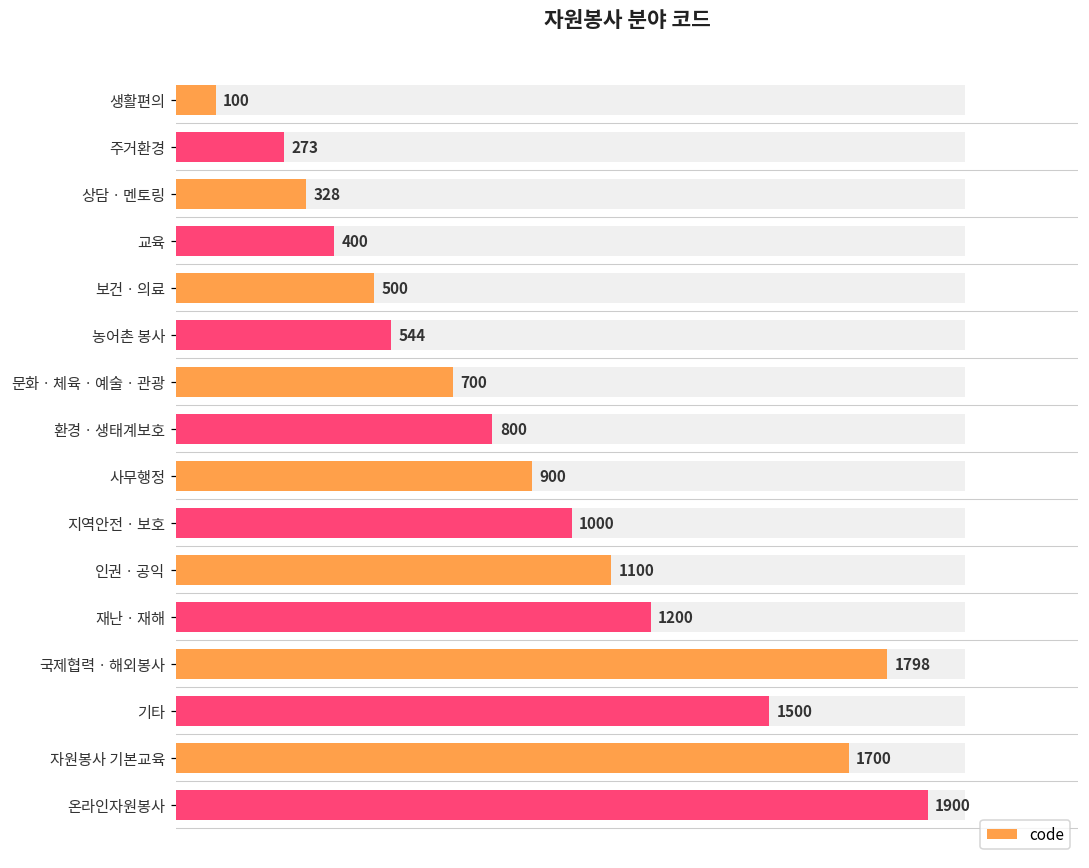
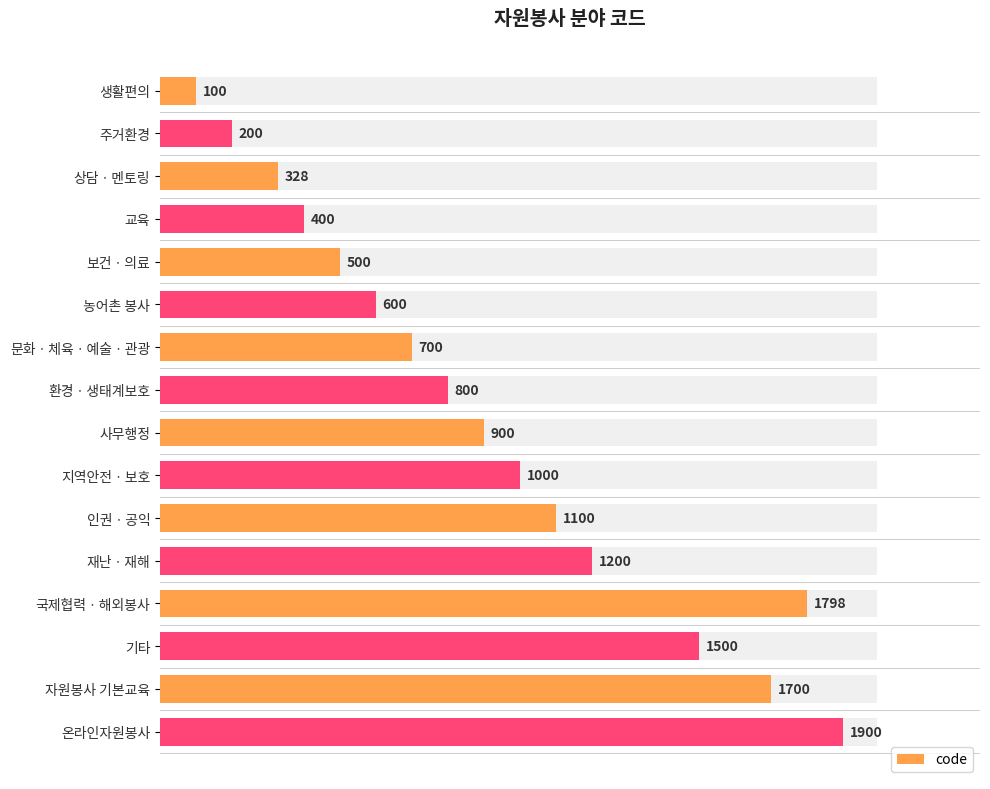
code, 주거환경: 273 -> 200
code, 농어촌 봉사: 544 -> 600
